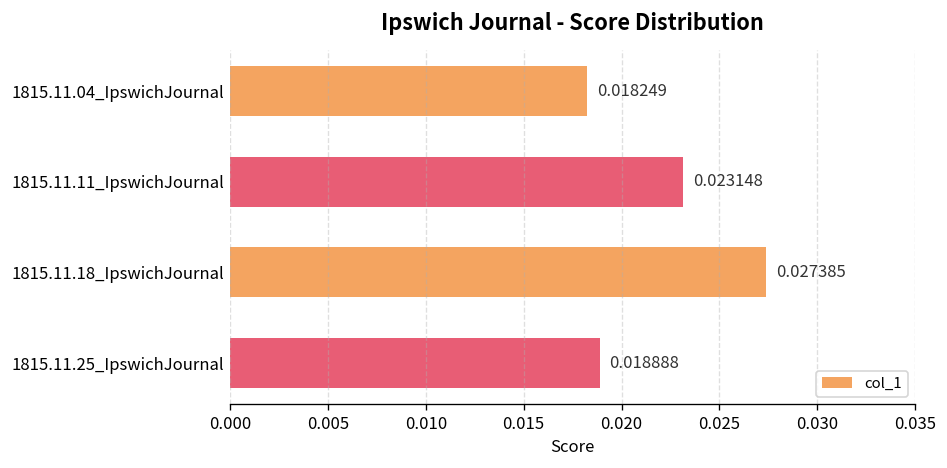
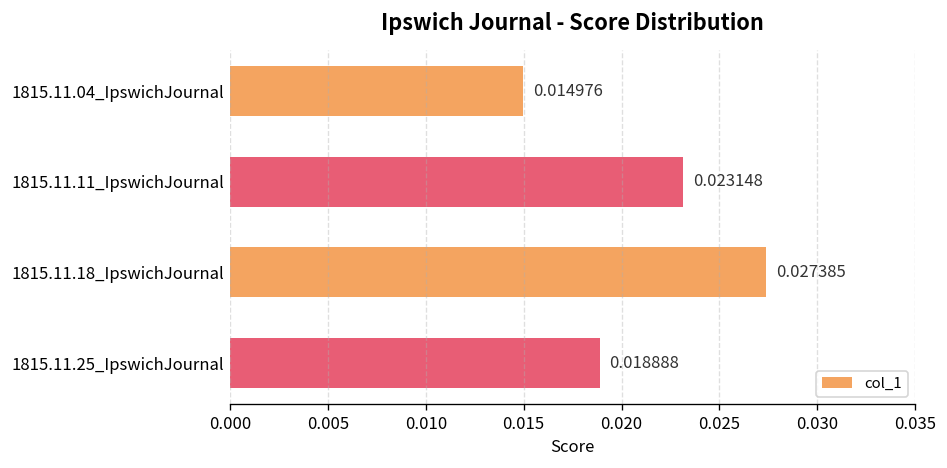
1815.11.04_IpswichJournal: 0.018249 -> 0.014976
